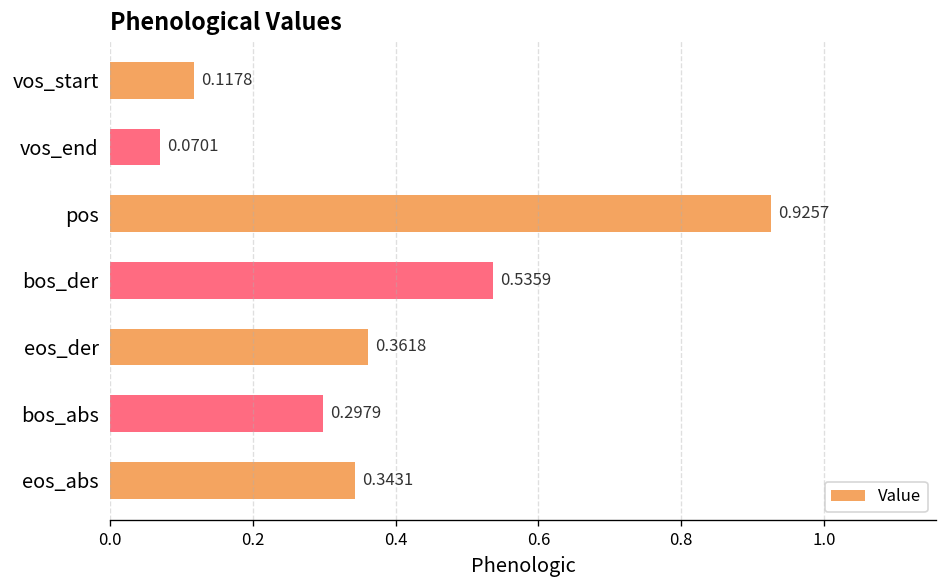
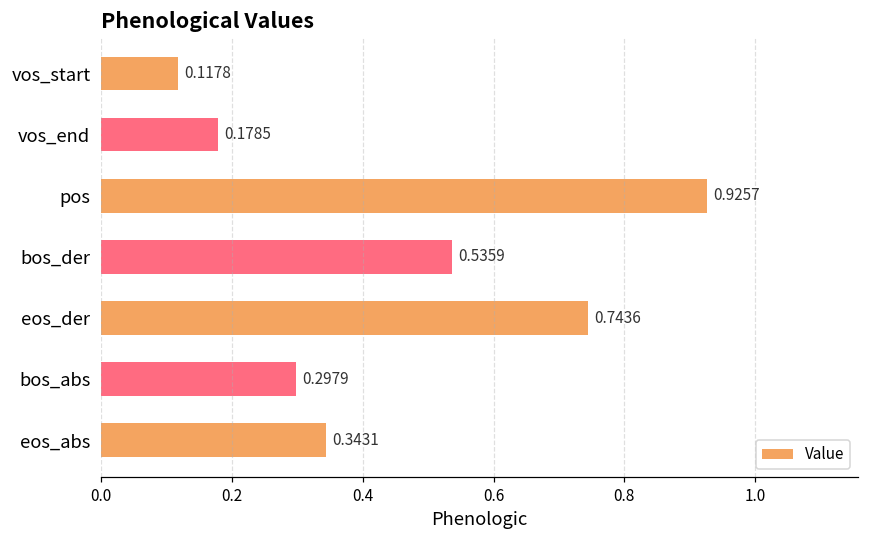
vos_end: 0.0701 -> 0.1785
eos_der: 0.3618 -> 0.7436
